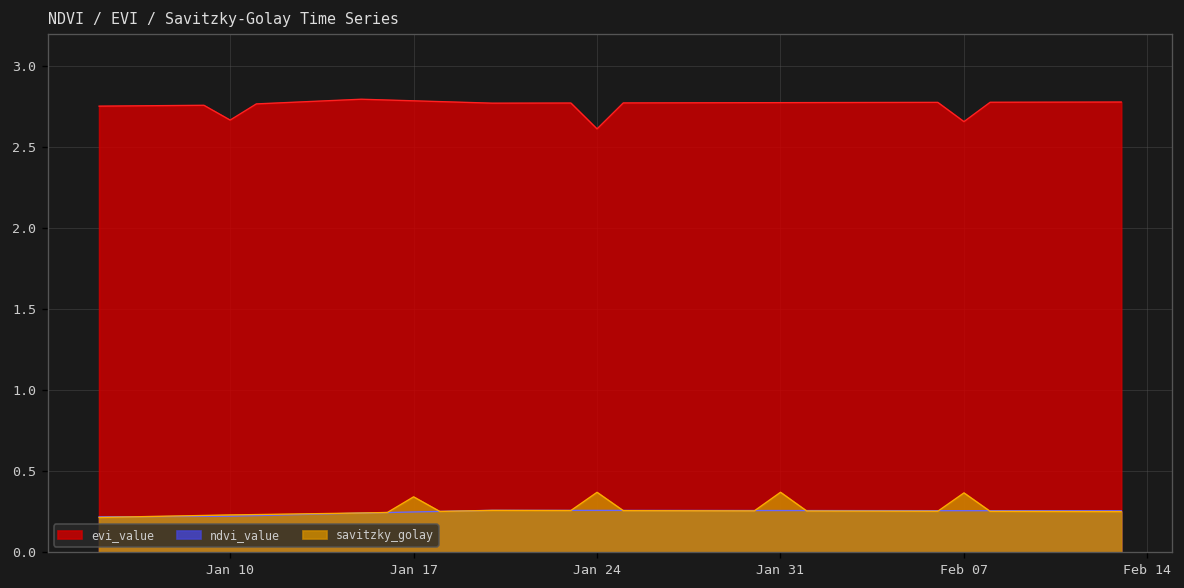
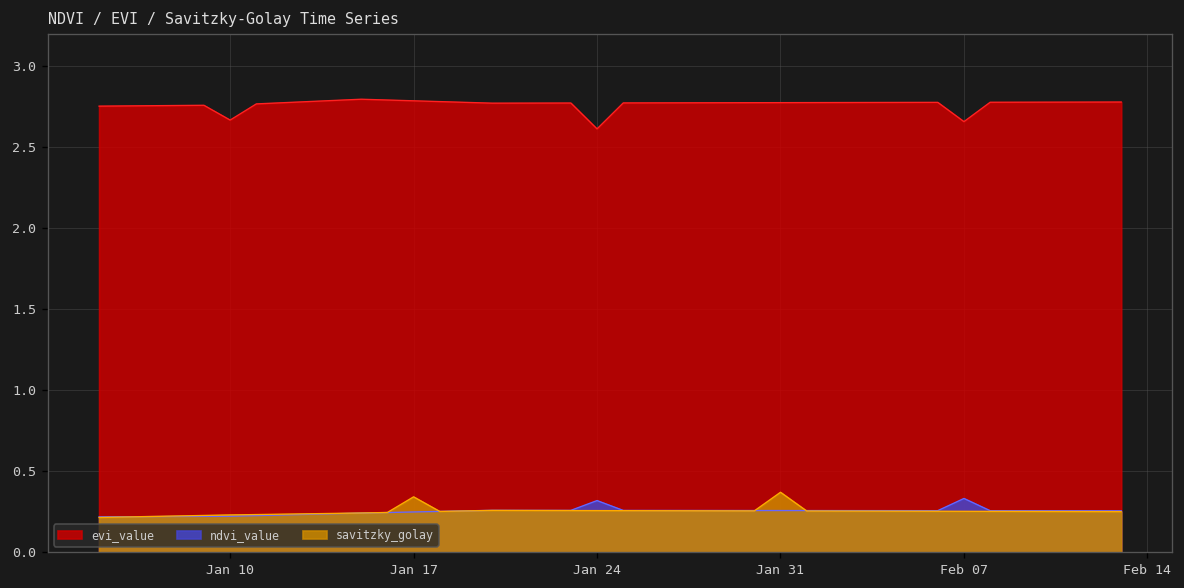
ndvi_value, Jan 24: 0.26 -> 0.32
savitzky_golay, Jan 24: 0.37 -> 0.26
ndvi_value, Feb 07: 0.26 -> 0.33
savitzky_golay, Feb 07: 0.37 -> 0.25
